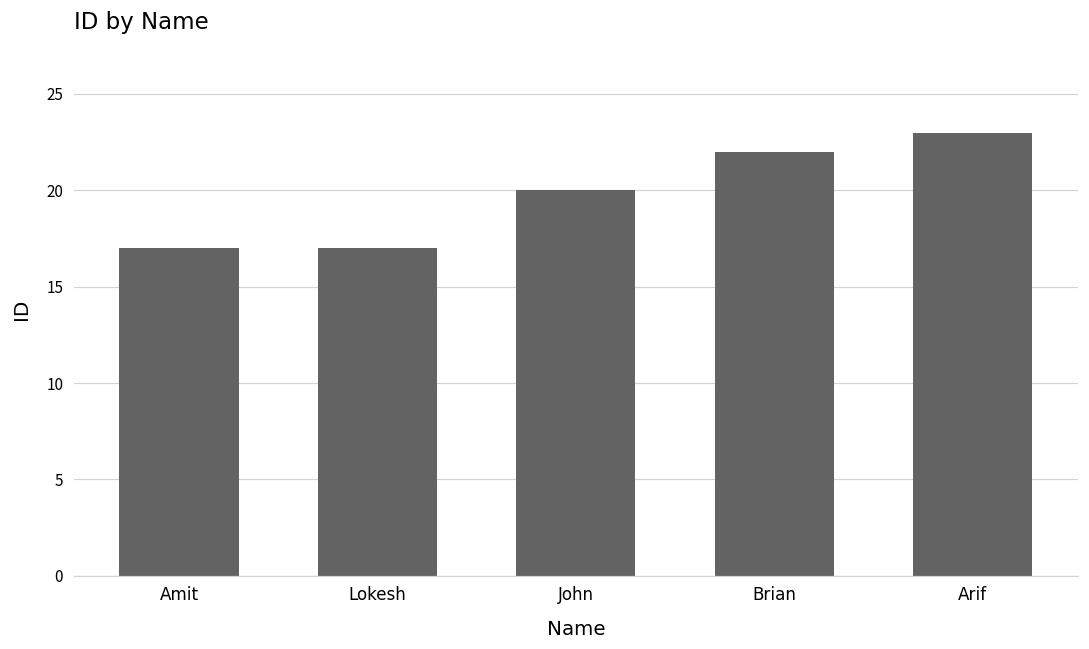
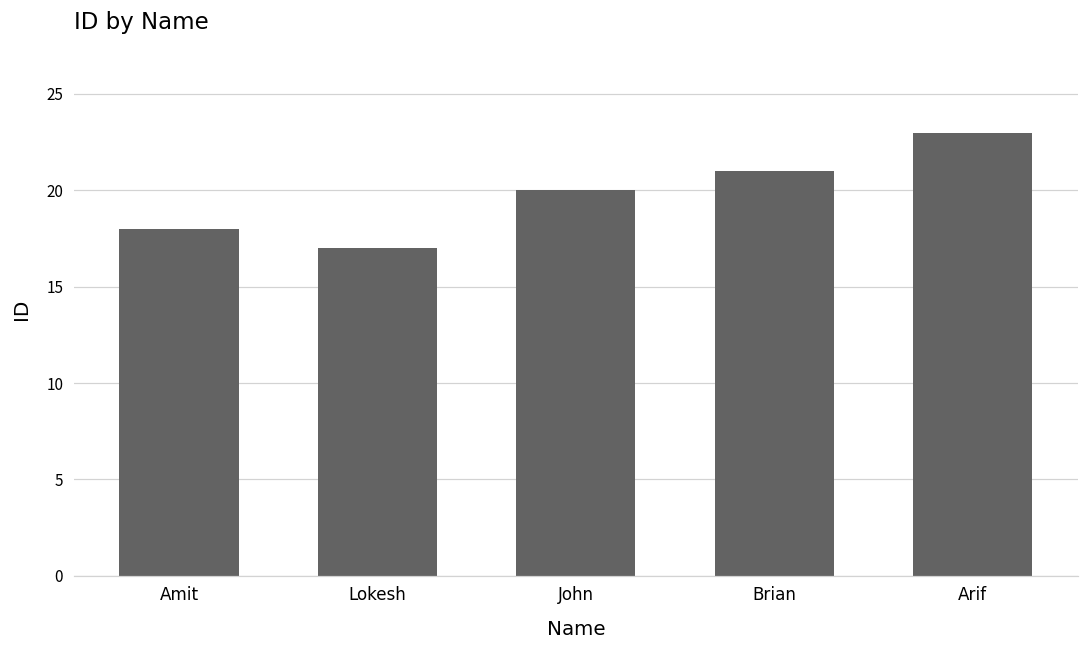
Amit: 17 -> 18
Brian: 22 -> 21
